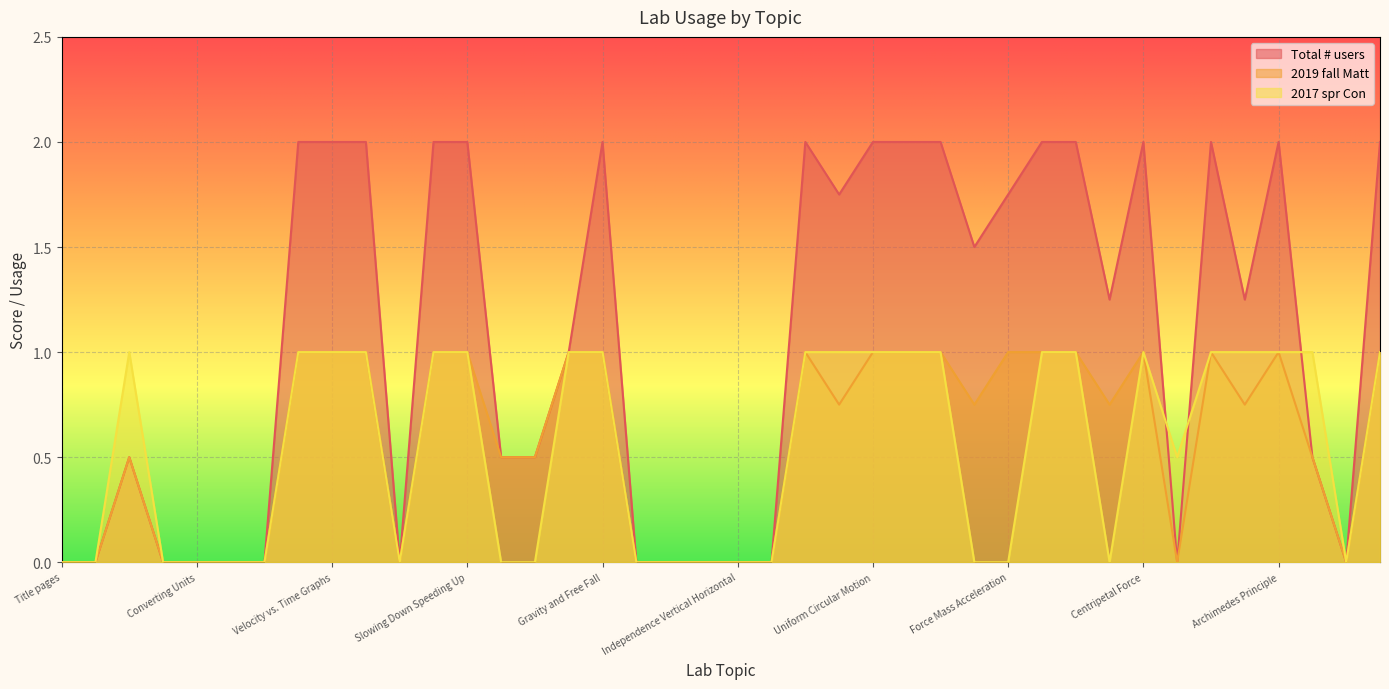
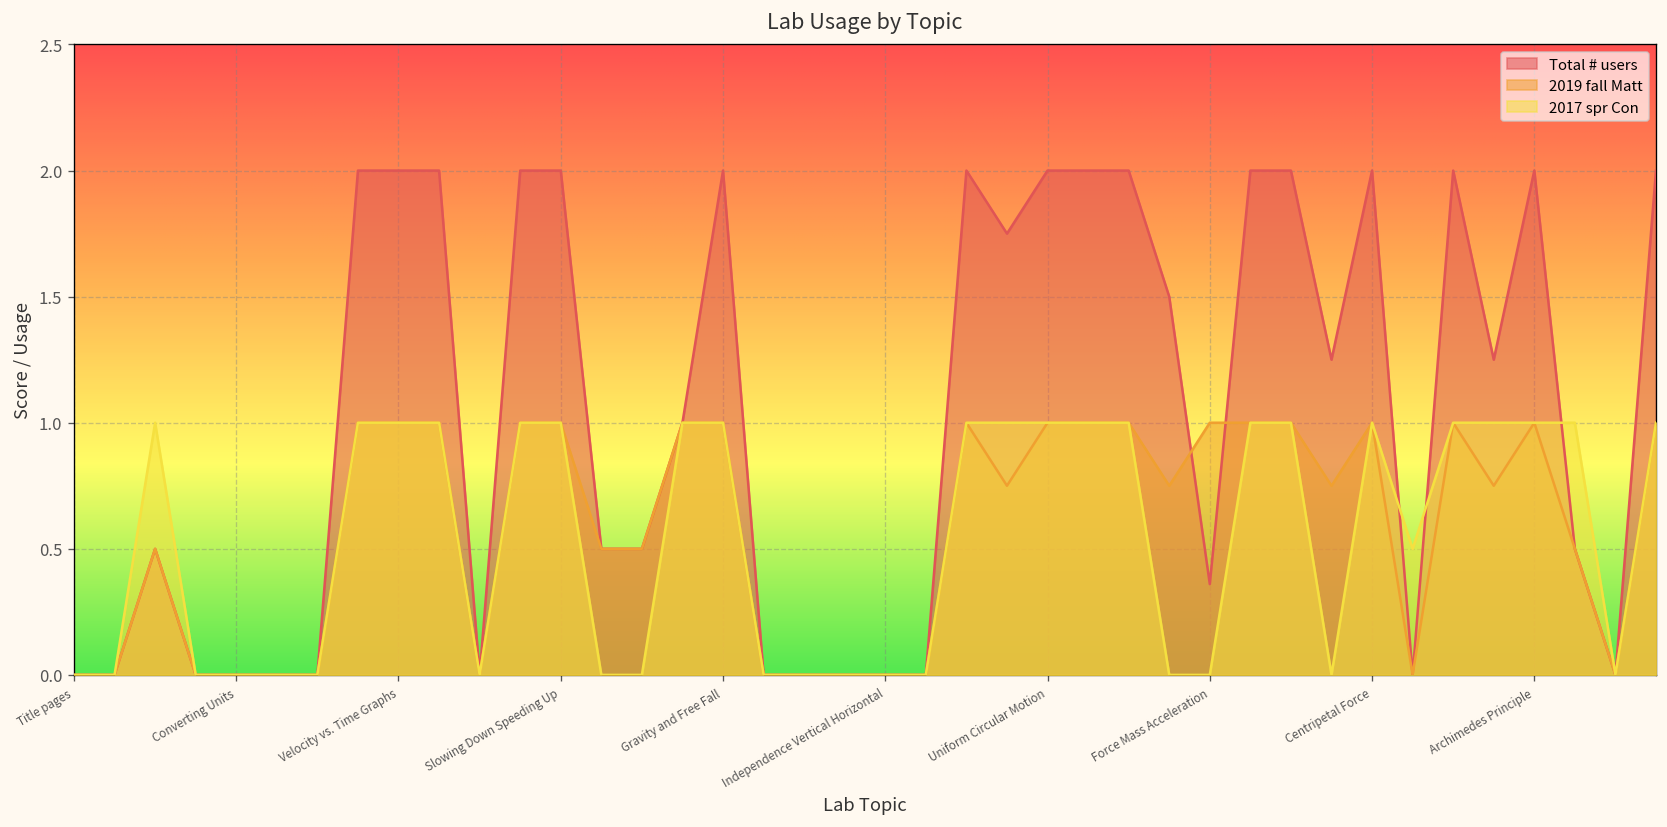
Total # users, Force Mass Acceleration: 1.75 -> 0.36
